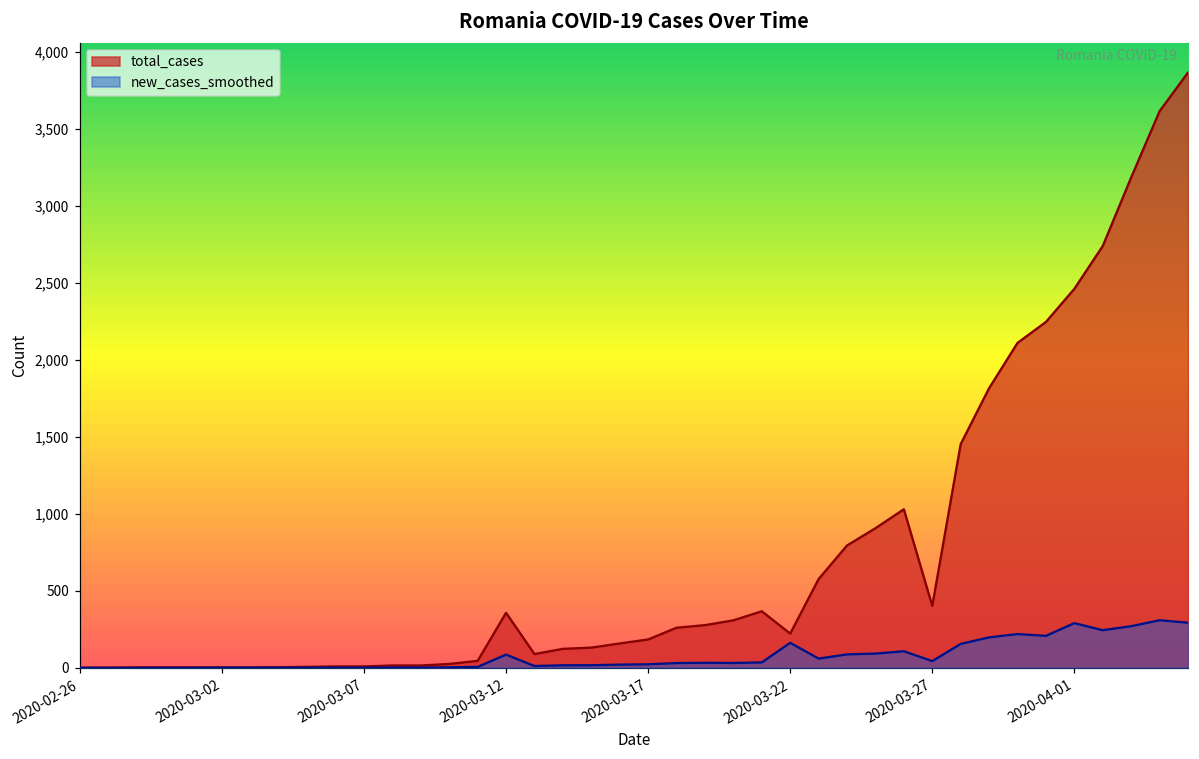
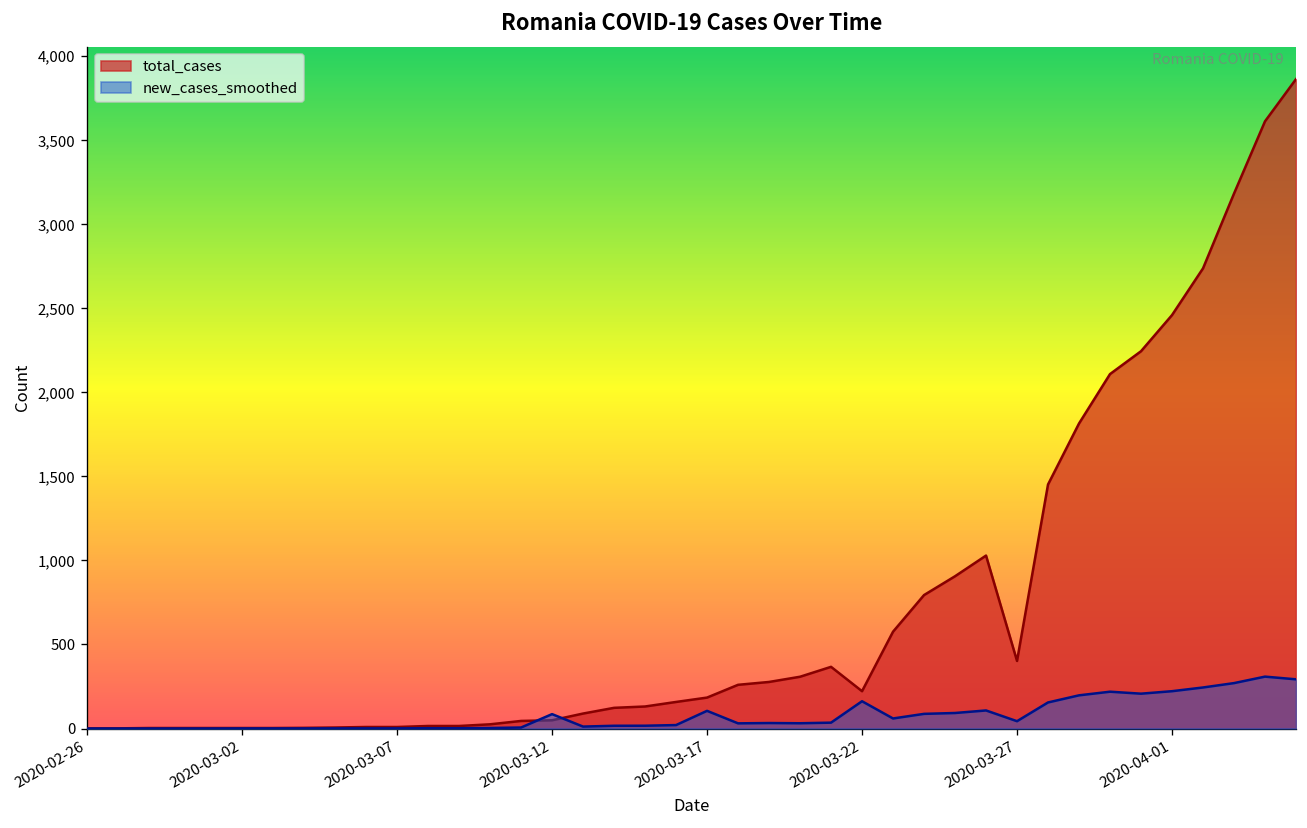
total_cases, 2020-03-12: 360 -> 50
new_cases_smoothed, 2020-03-17: 20 -> 110
new_cases_smoothed, 2020-04-01: 290 -> 220
